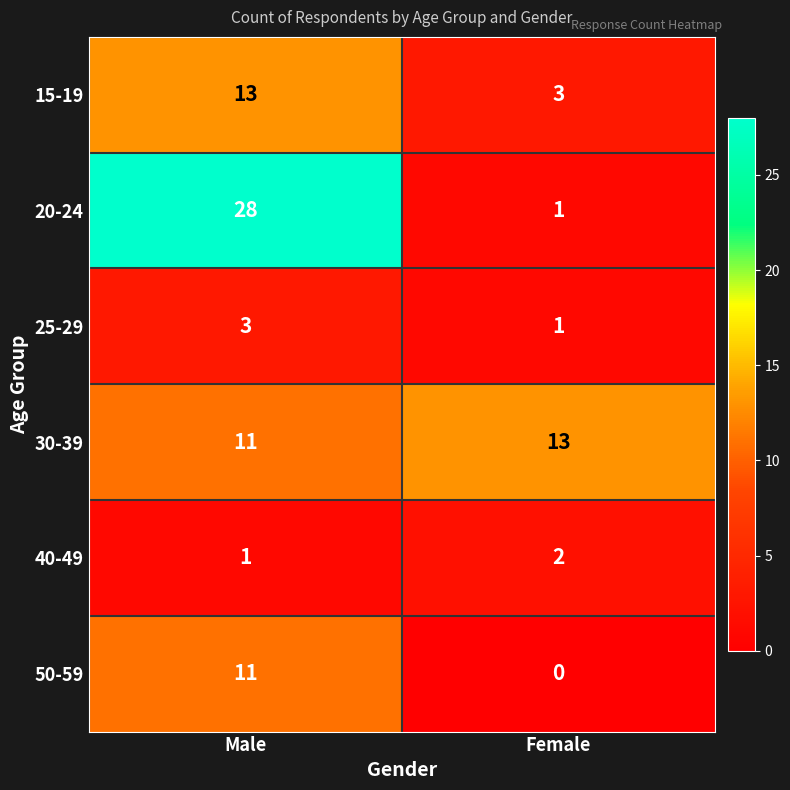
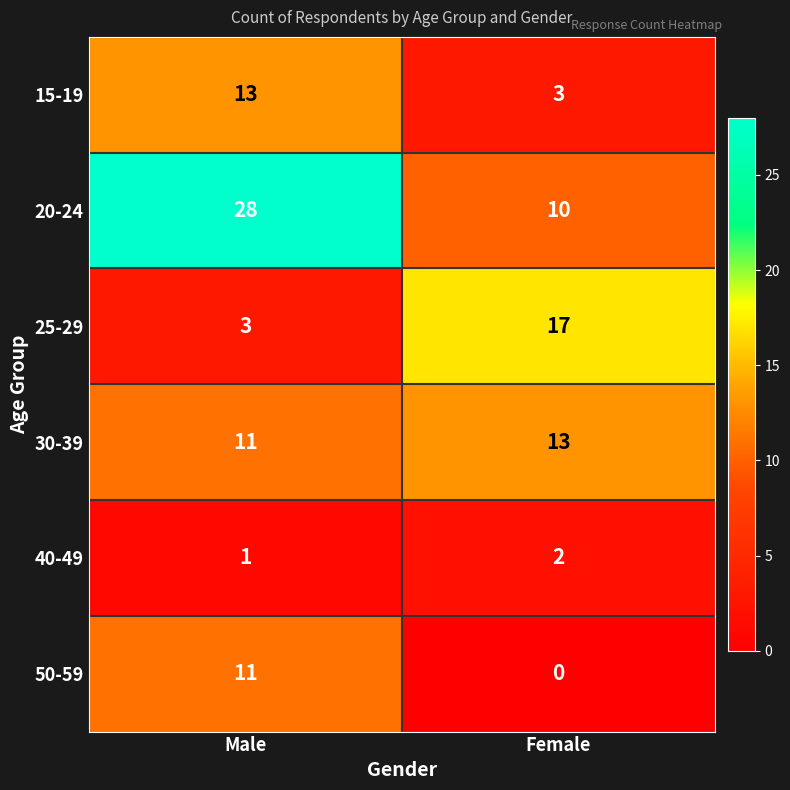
20-24, Female: 1 -> 10
25-29, Female: 1 -> 17
